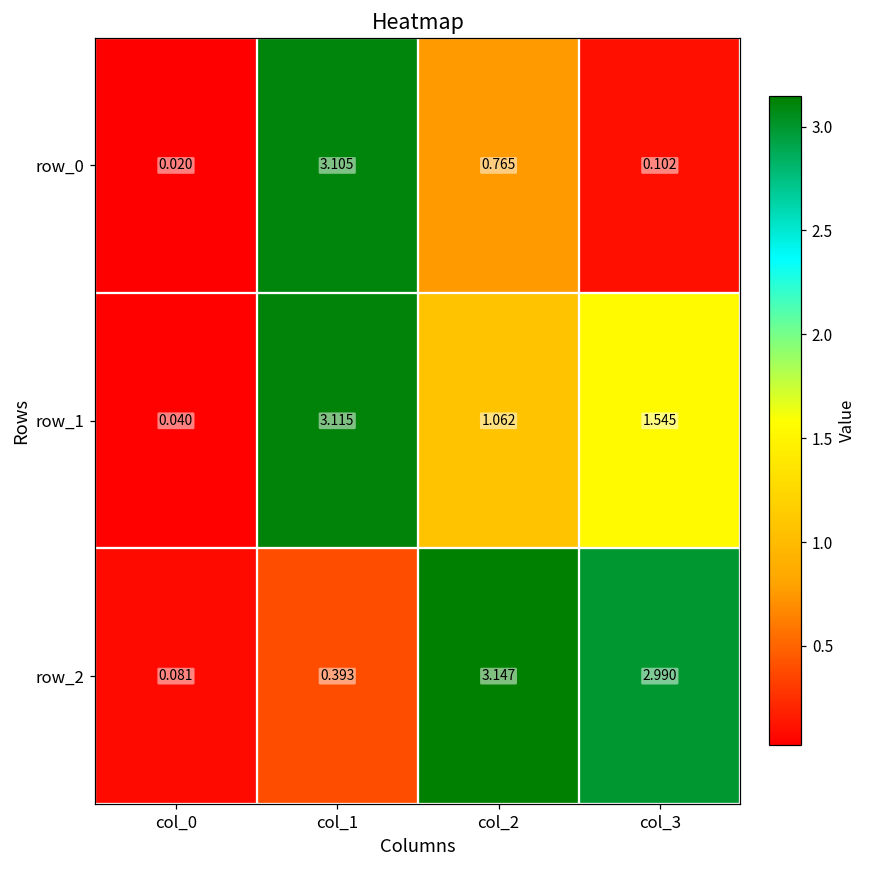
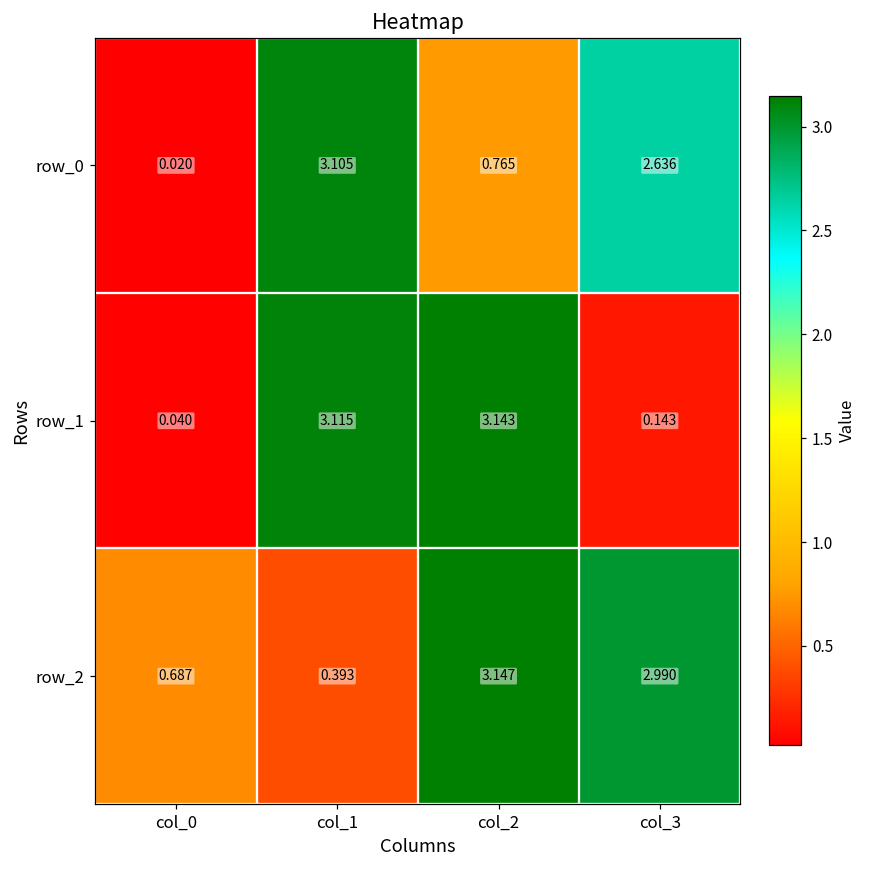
row_0, col_3: 0.102 -> 2.636
row_1, col_2: 1.062 -> 3.143
row_1, col_3: 1.545 -> 0.143
row_2, col_0: 0.081 -> 0.687
